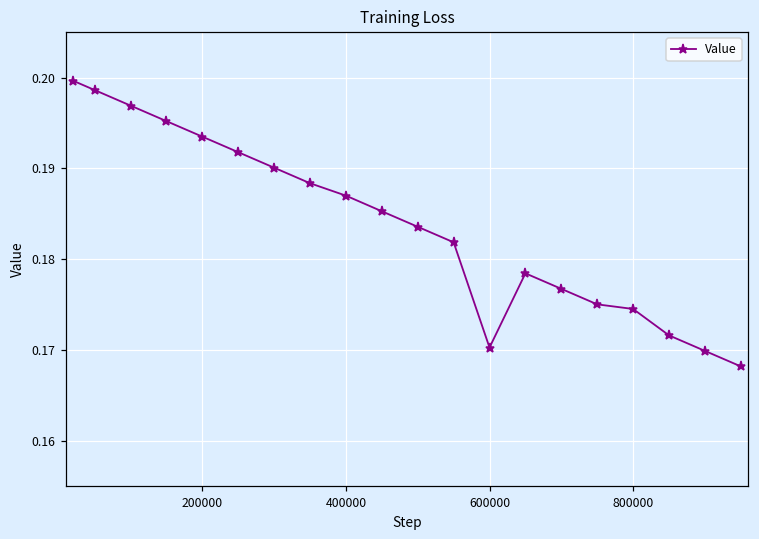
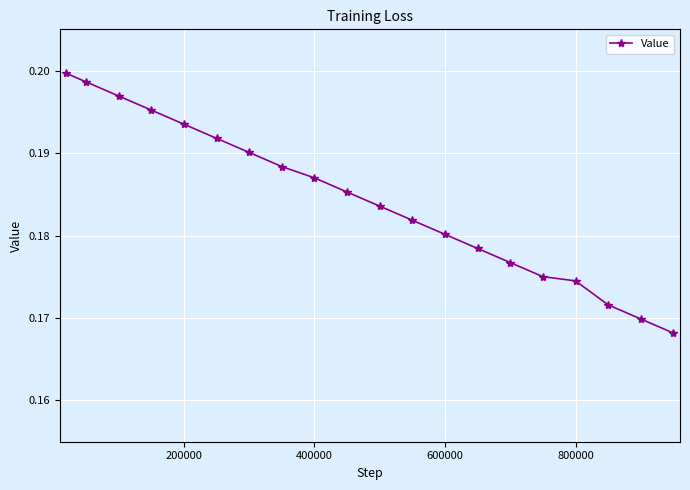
600000: 0.170 -> 0.180
